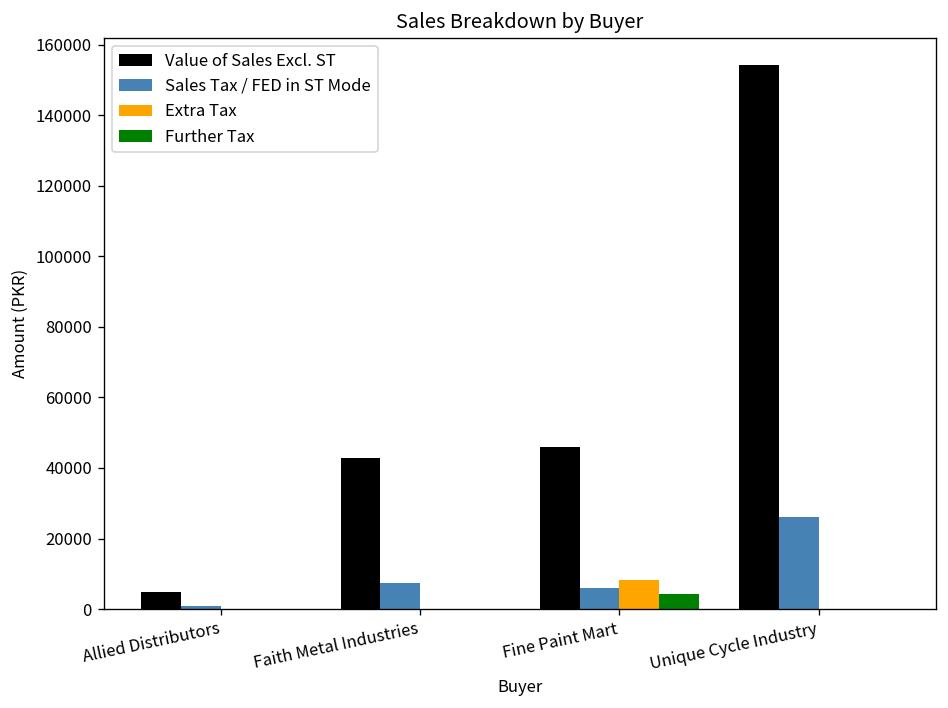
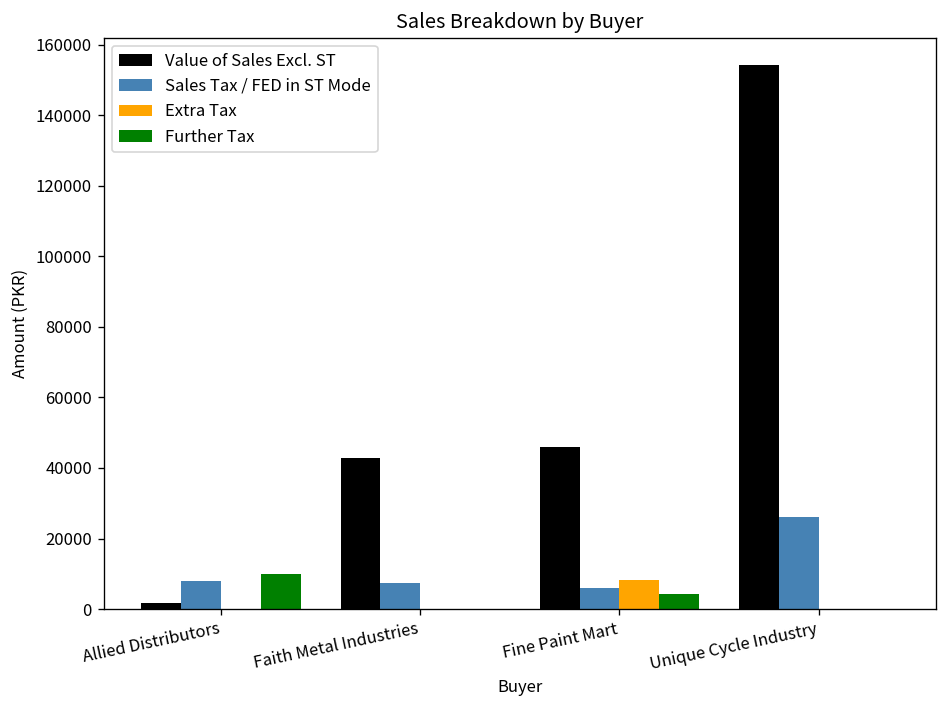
Value of Sales Excl. ST, Allied Distributors: 5000 -> 2000
Sales Tax / FED in ST Mode, Allied Distributors: 1000 -> 8000
Further Tax, Allied Distributors: 0 -> 10000
